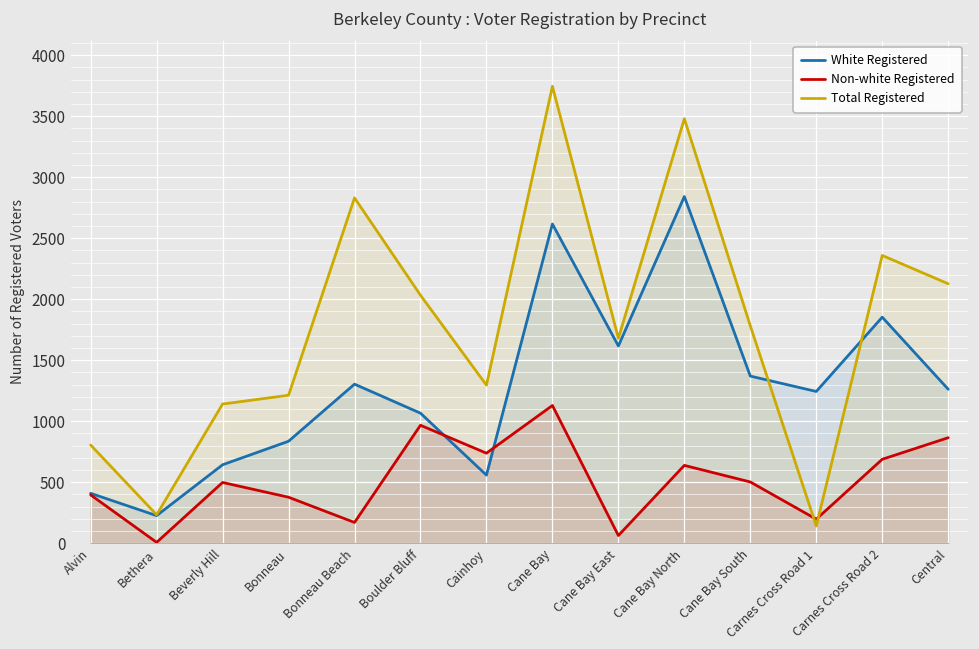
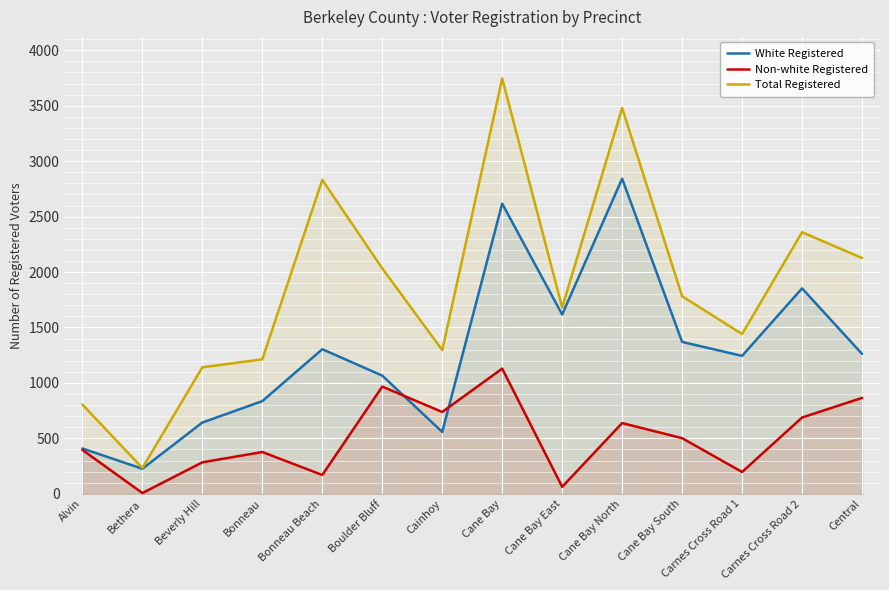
Non-white Registered, Beverly Hill: 500 -> 280
Total Registered, Carnes Cross Road 1: 140 -> 1440
